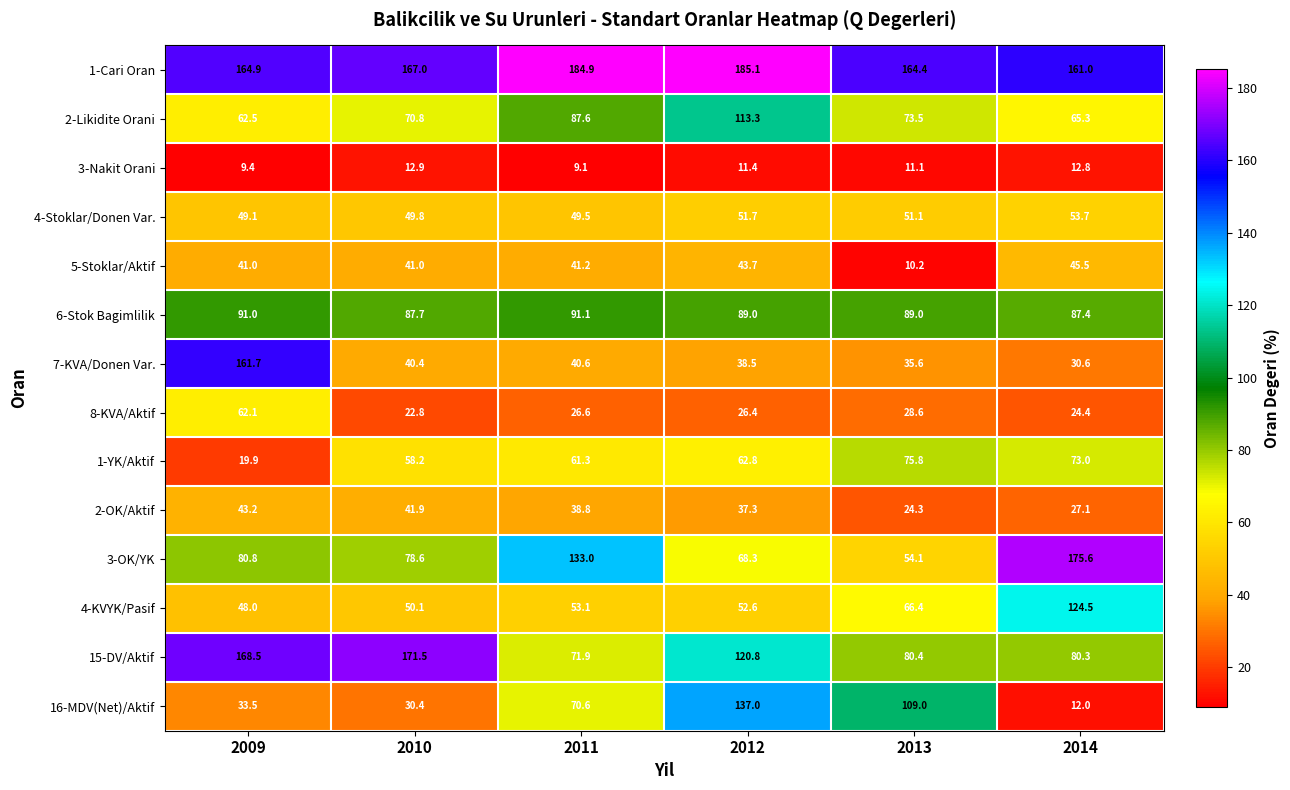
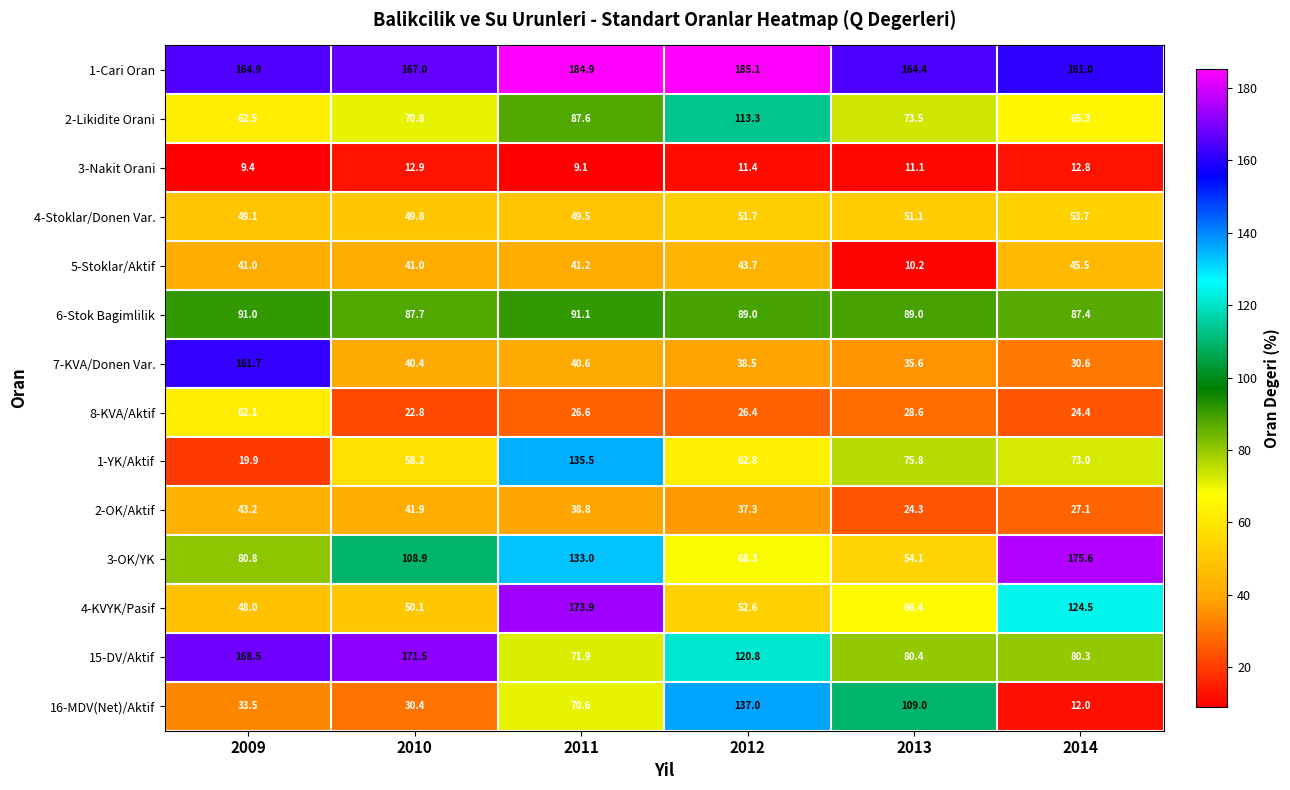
1-YK/Aktif, 2011: 61.3 -> 135.5
3-OK/YK, 2010: 78.6 -> 108.9
4-KVYK/Pasif, 2011: 53.1 -> 173.9
